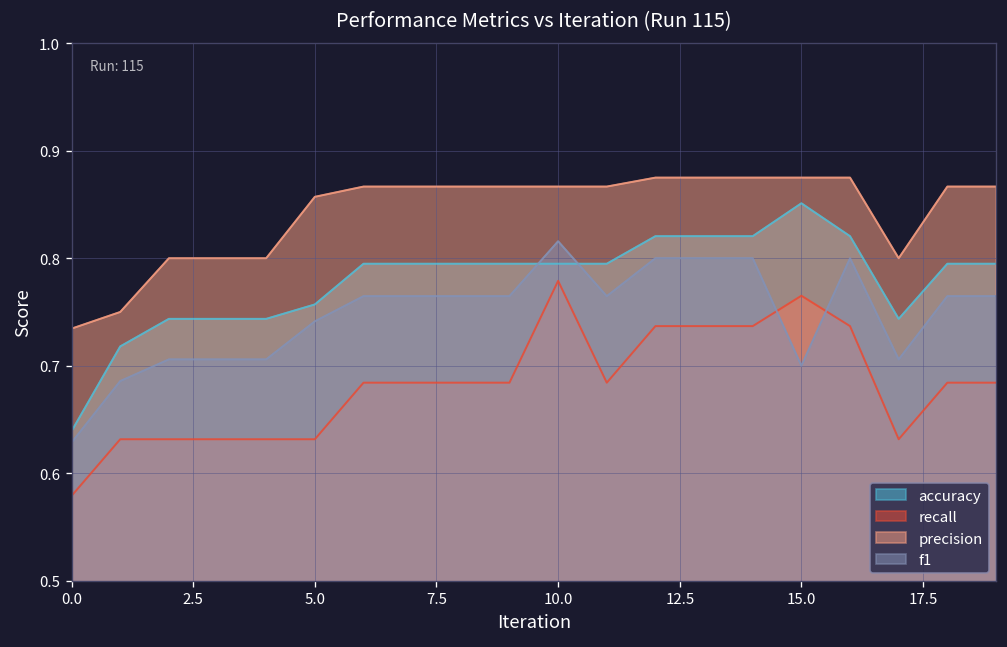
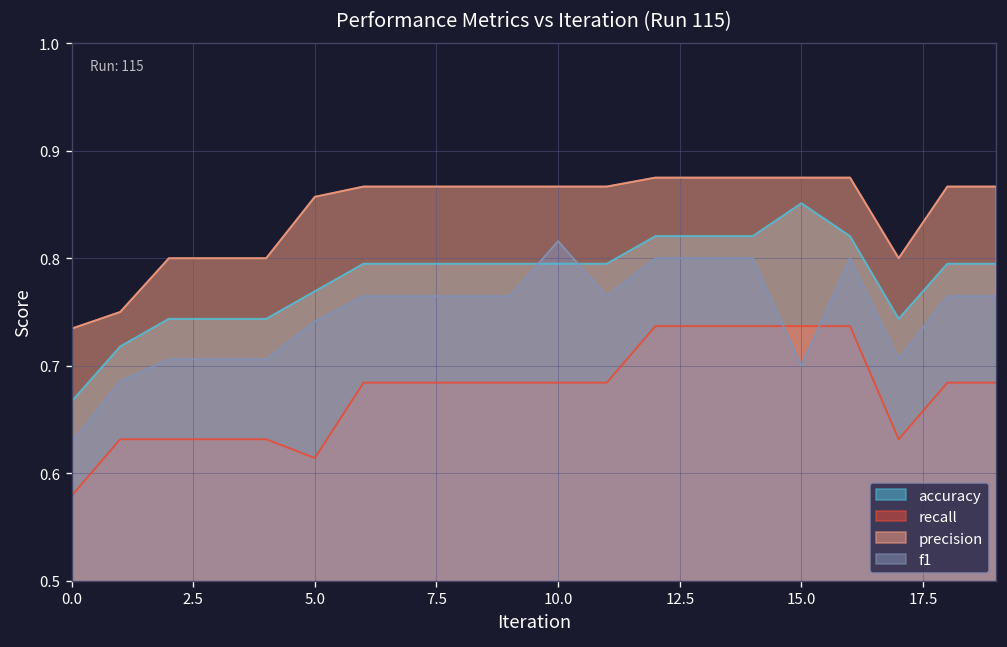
accuracy, 0.0: 0.64 -> 0.67
accuracy, 5.0: 0.76 -> 0.77
recall, 5.0: 0.63 -> 0.61
recall, 10.0: 0.78 -> 0.68
recall, 15.0: 0.77 -> 0.74
